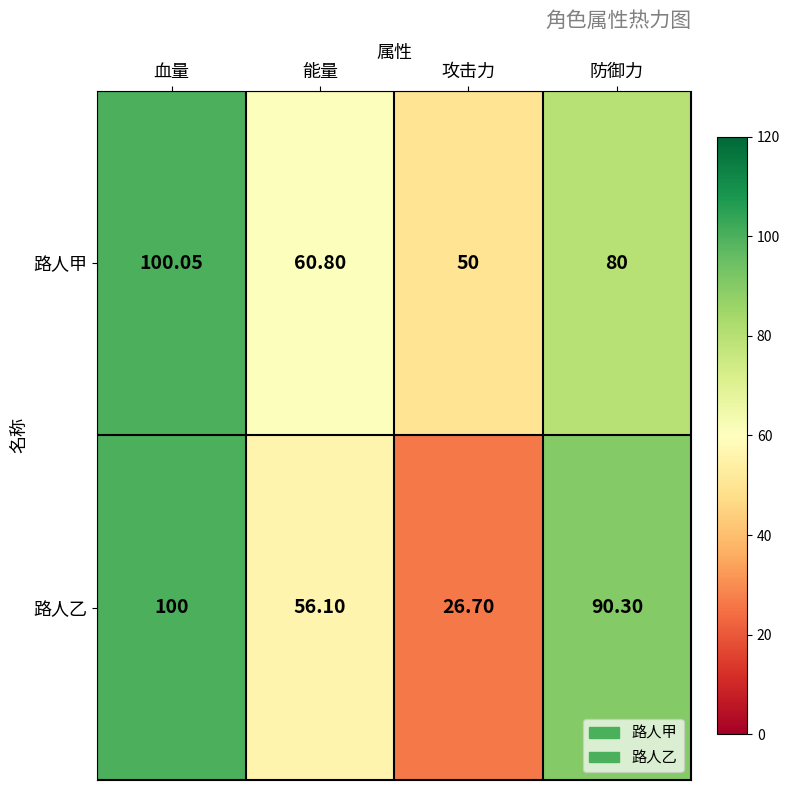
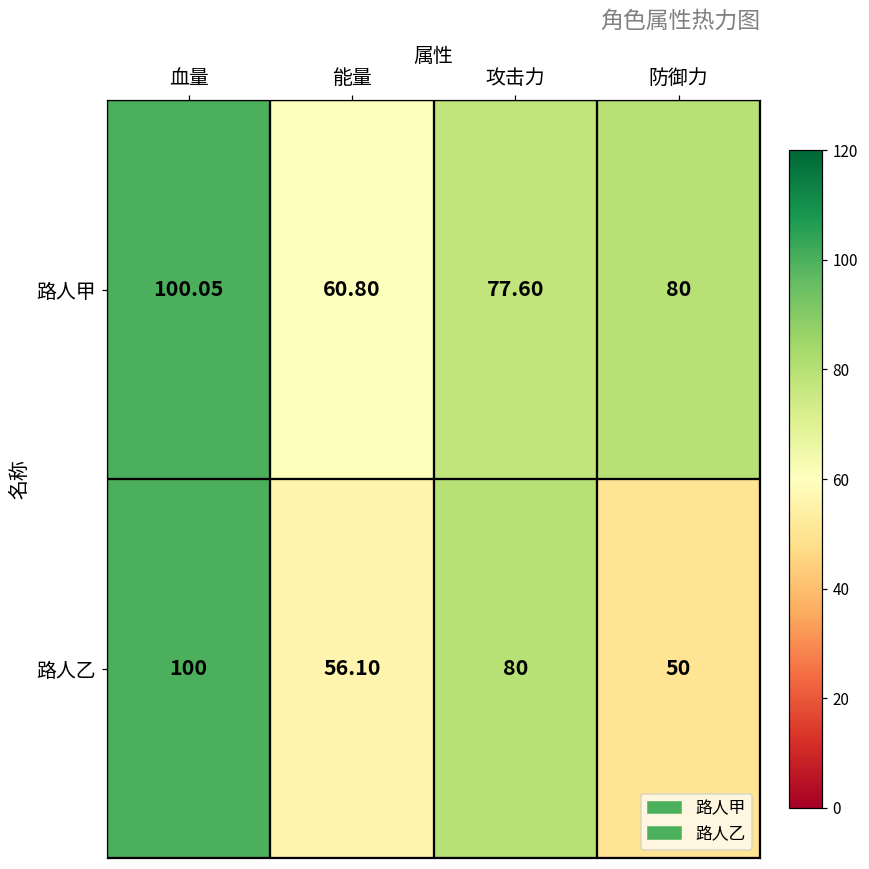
路人甲, 攻击力: 50 -> 77.60
路人乙, 攻击力: 26.70 -> 80
路人乙, 防御力: 90.30 -> 50
